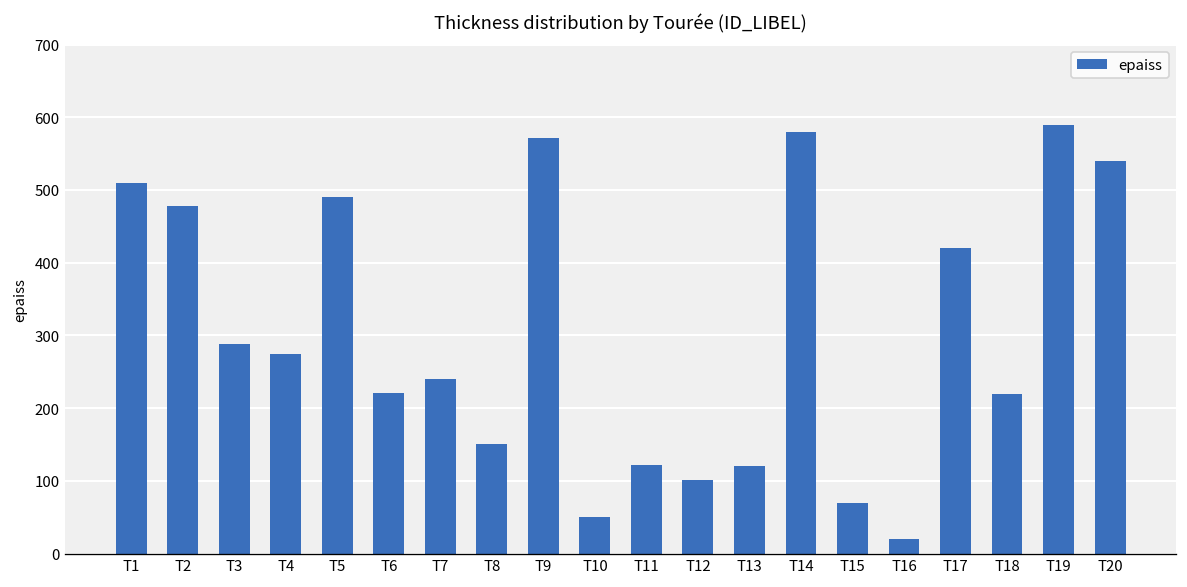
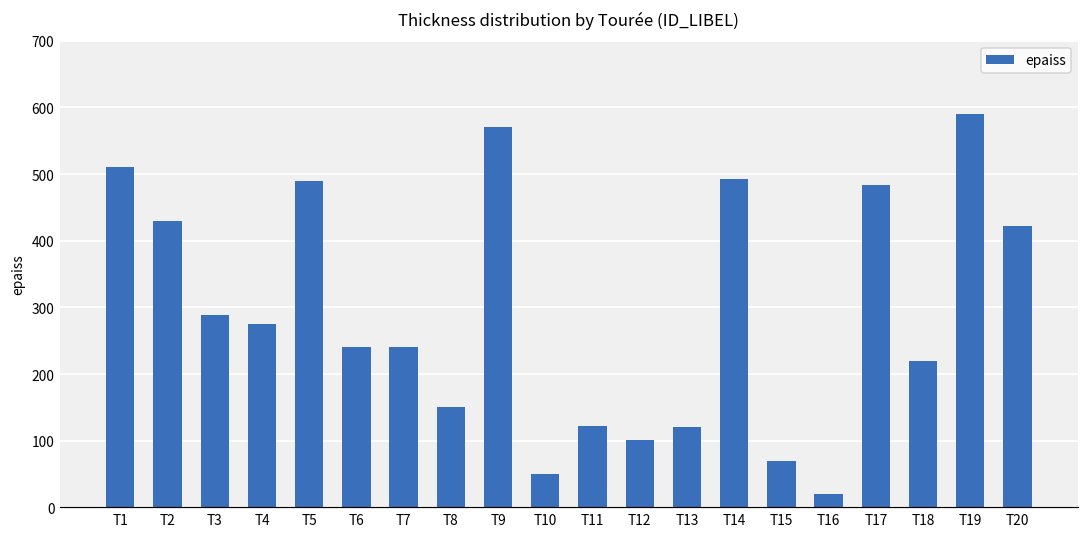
T2: 480 -> 430
T6: 220 -> 240
T14: 580 -> 490
T17: 420 -> 480
T20: 540 -> 420
